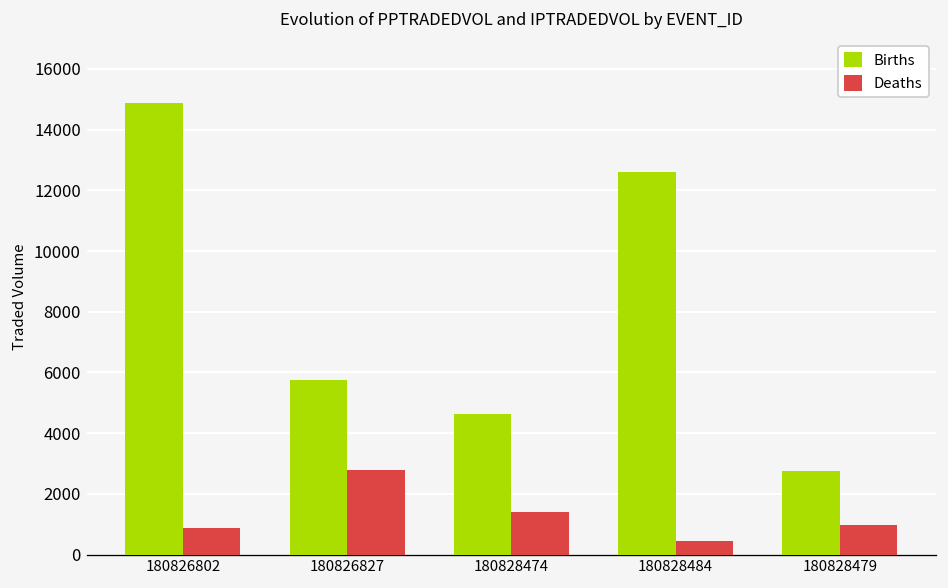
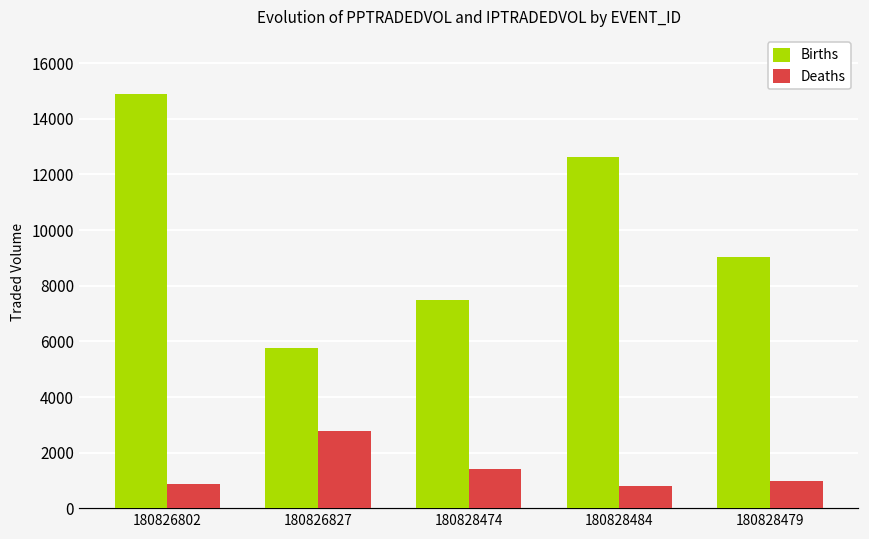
Births, 180828474: 4600 -> 7500
Deaths, 180828484: 500 -> 800
Births, 180828479: 2800 -> 9000
